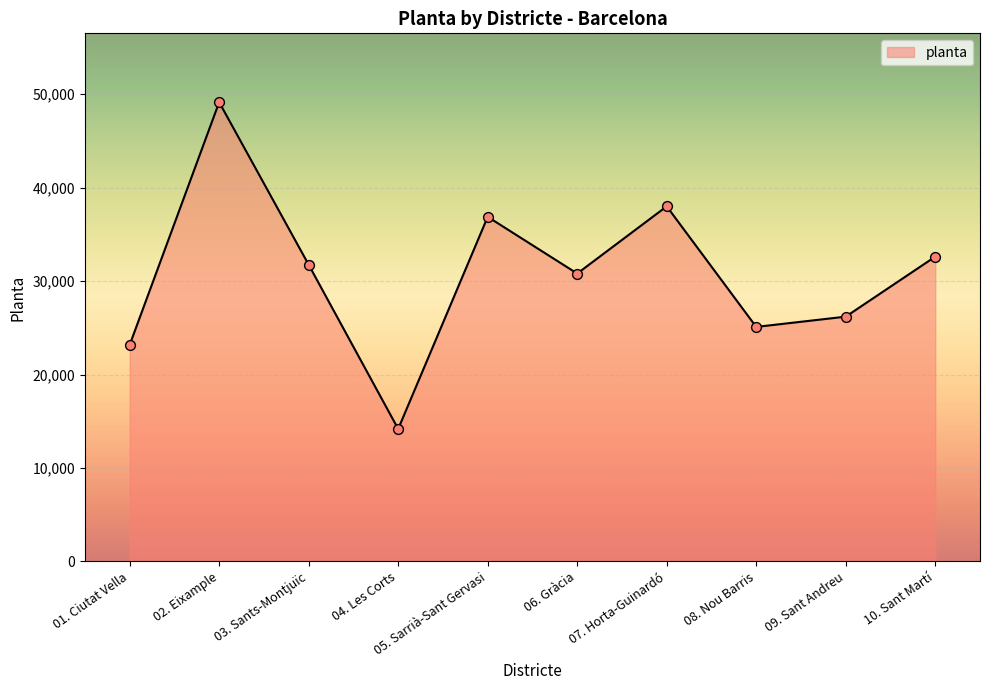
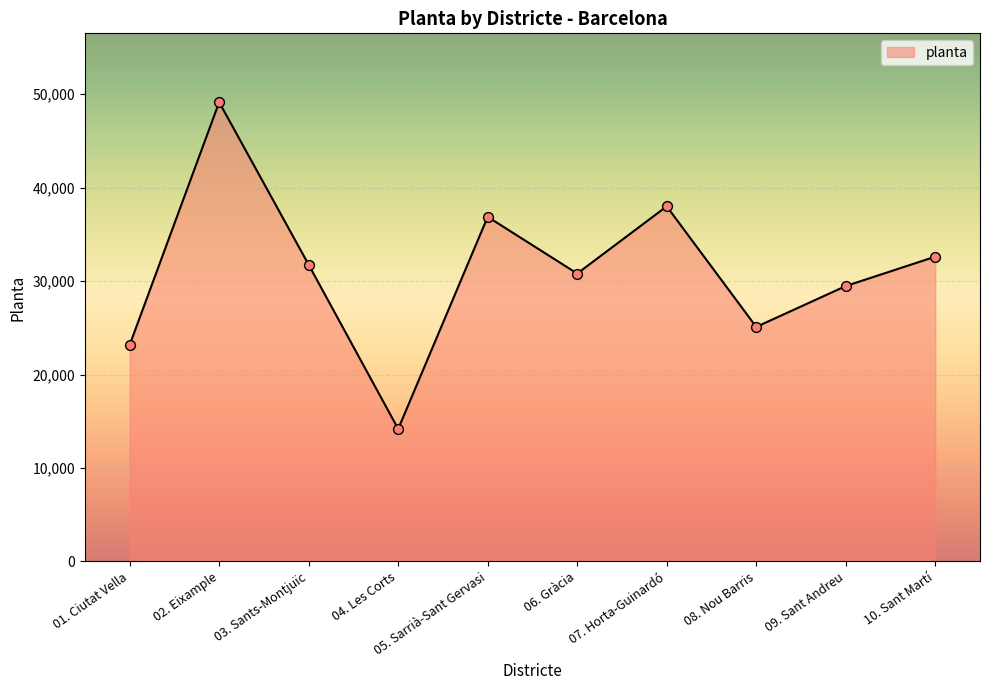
09. Sant Andreu: 26,000 -> 29,000
